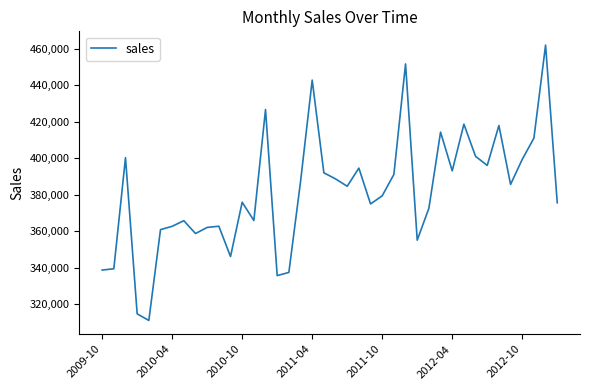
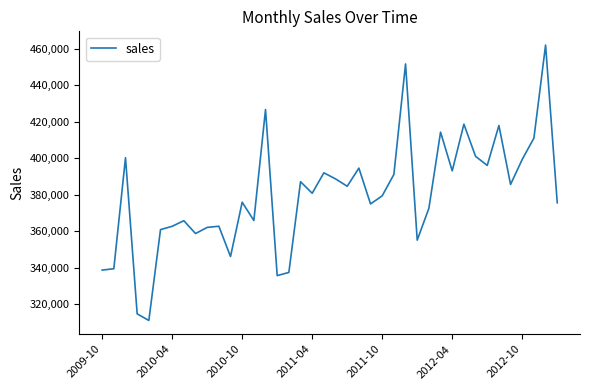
2011-04: 443,000 -> 381,000
